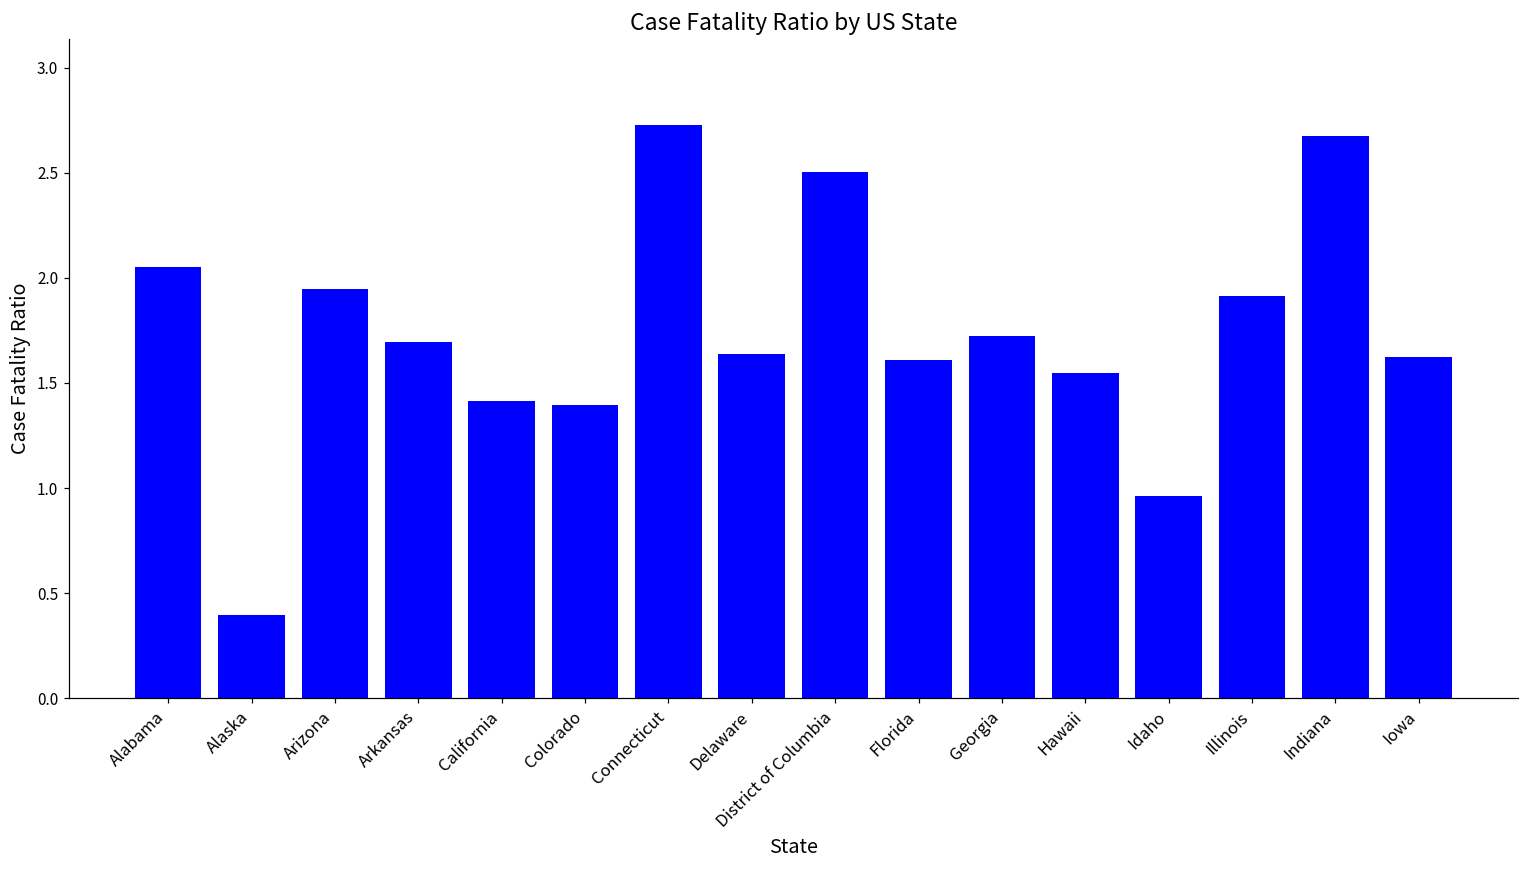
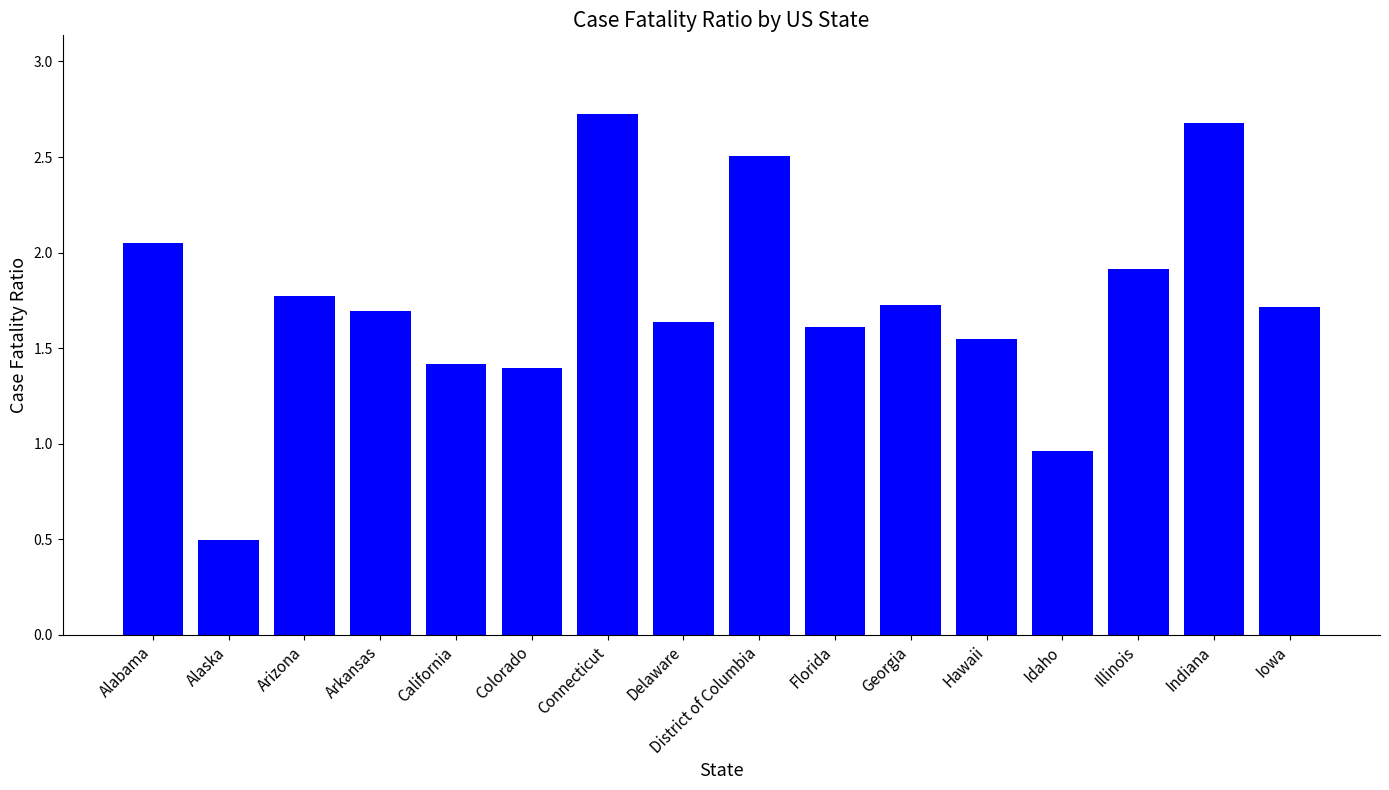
Alaska: 0.40 -> 0.50
Arizona: 1.95 -> 1.77
Iowa: 1.62 -> 1.72
